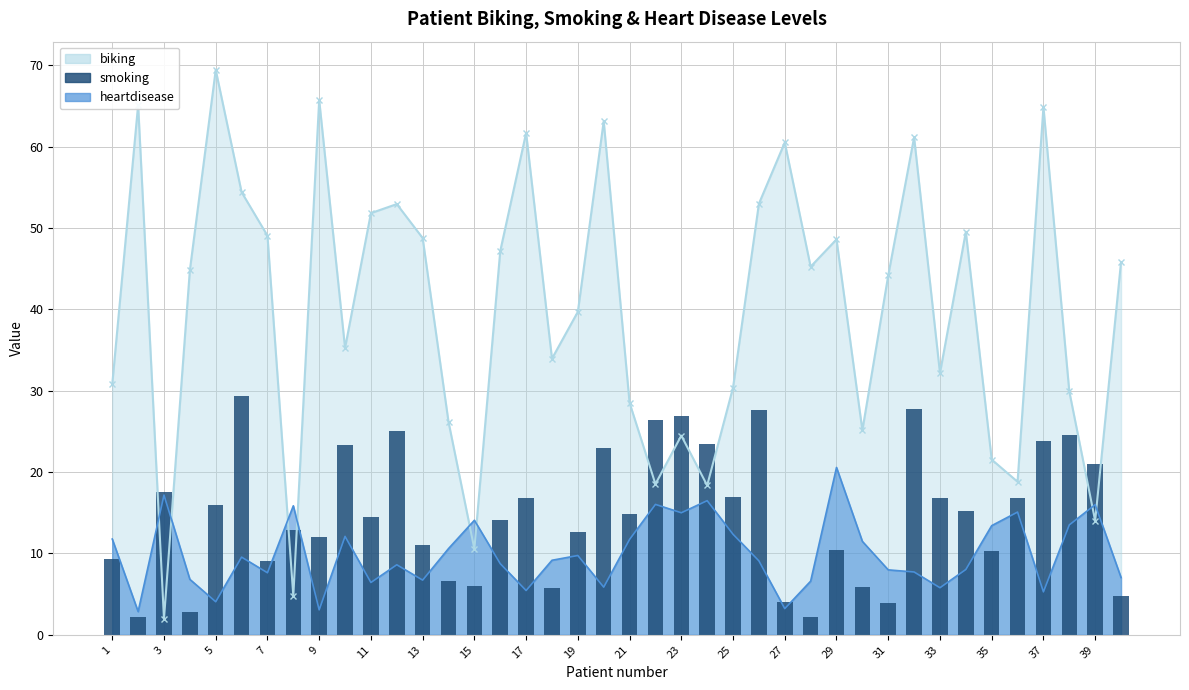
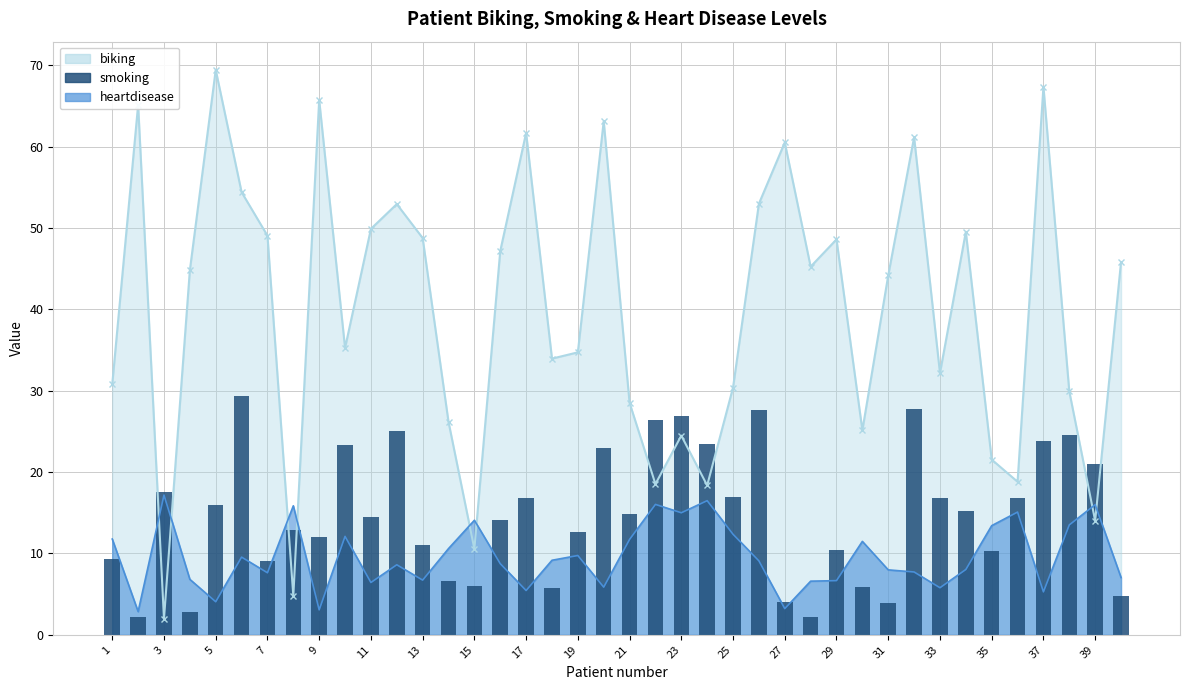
biking, 11: 52 -> 50
biking, 19: 40 -> 35
heartdisease, 29: 21 -> 7
biking, 37: 65 -> 67
